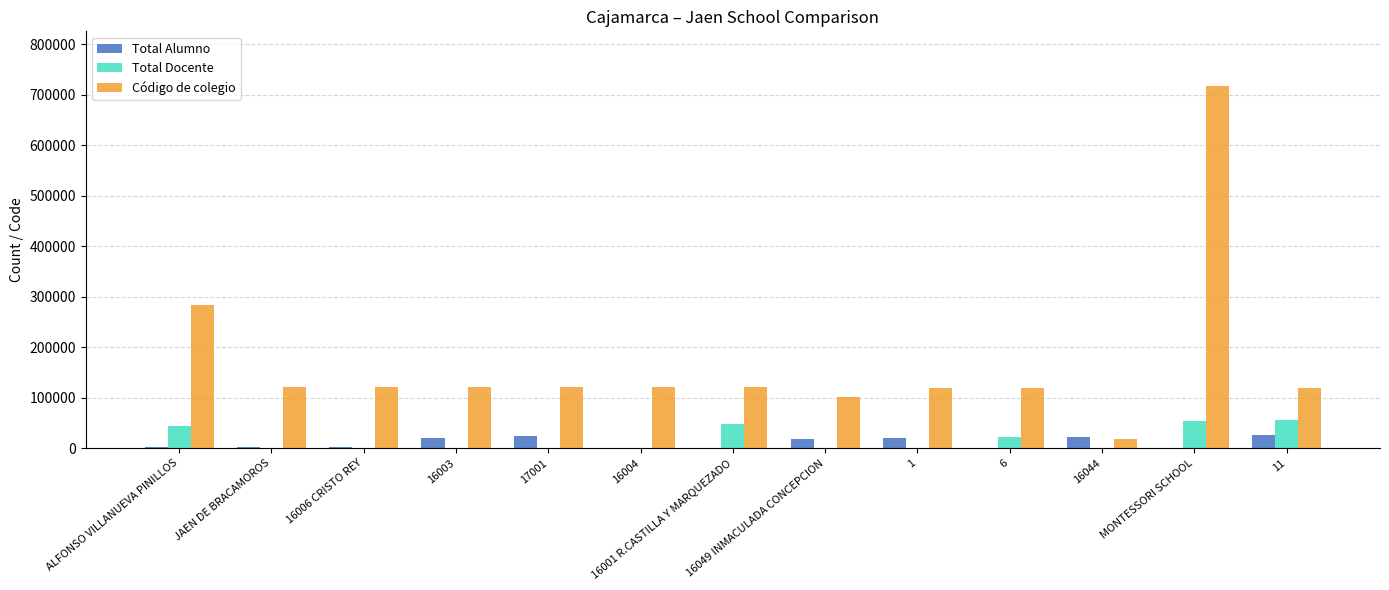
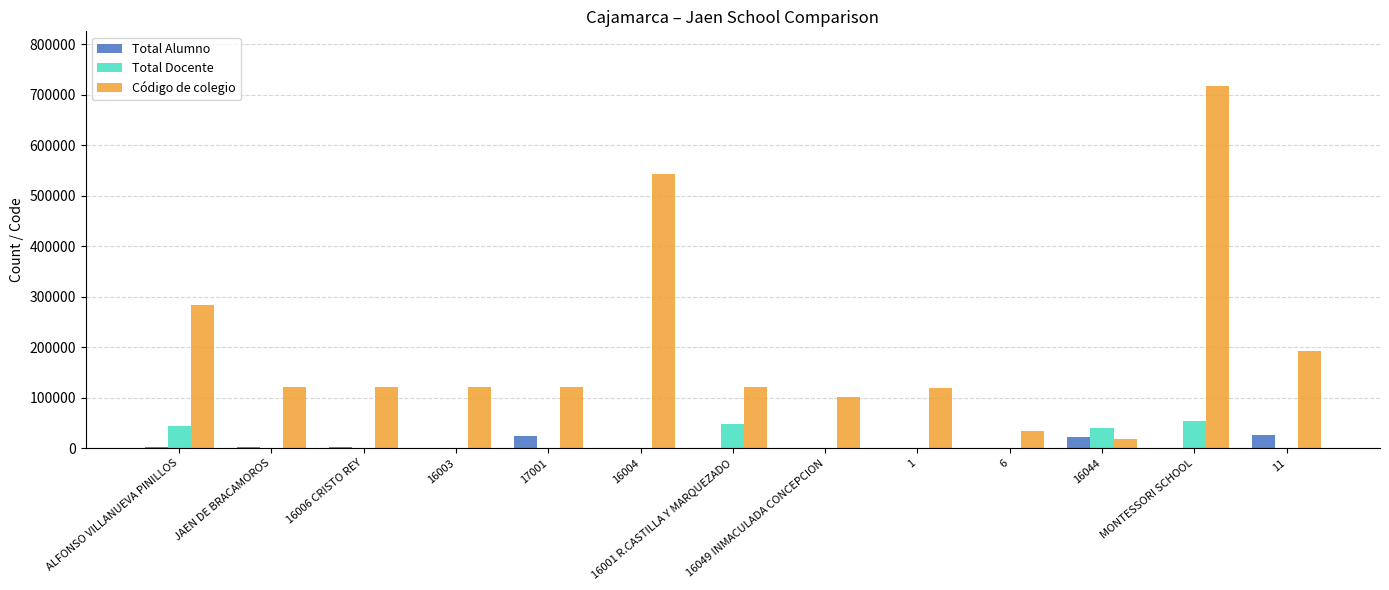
Total Alumno, 16003: 20000 -> 0
Código de colegio, 16004: 120000 -> 540000
Total Alumno, 16049 INMACULADA CONCEPCION: 20000 -> 0
Total Alumno, 1: 20000 -> 0
Total Docente, 6: 20000 -> 0
Código de colegio, 6: 120000 -> 30000
Total Docente, 16044: 0 -> 40000
Total Docente, 11: 60000 -> 0
Código de colegio, 11: 120000 -> 190000
